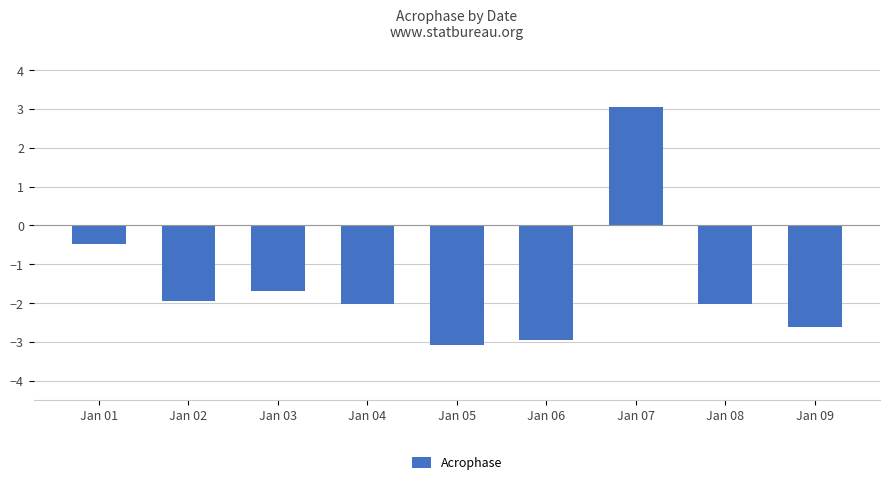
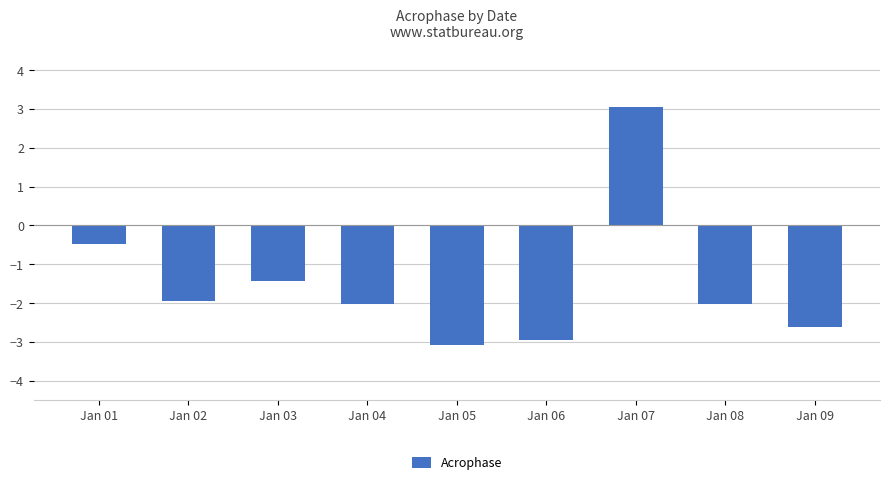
Jan 03: -1.7 -> -1.4
